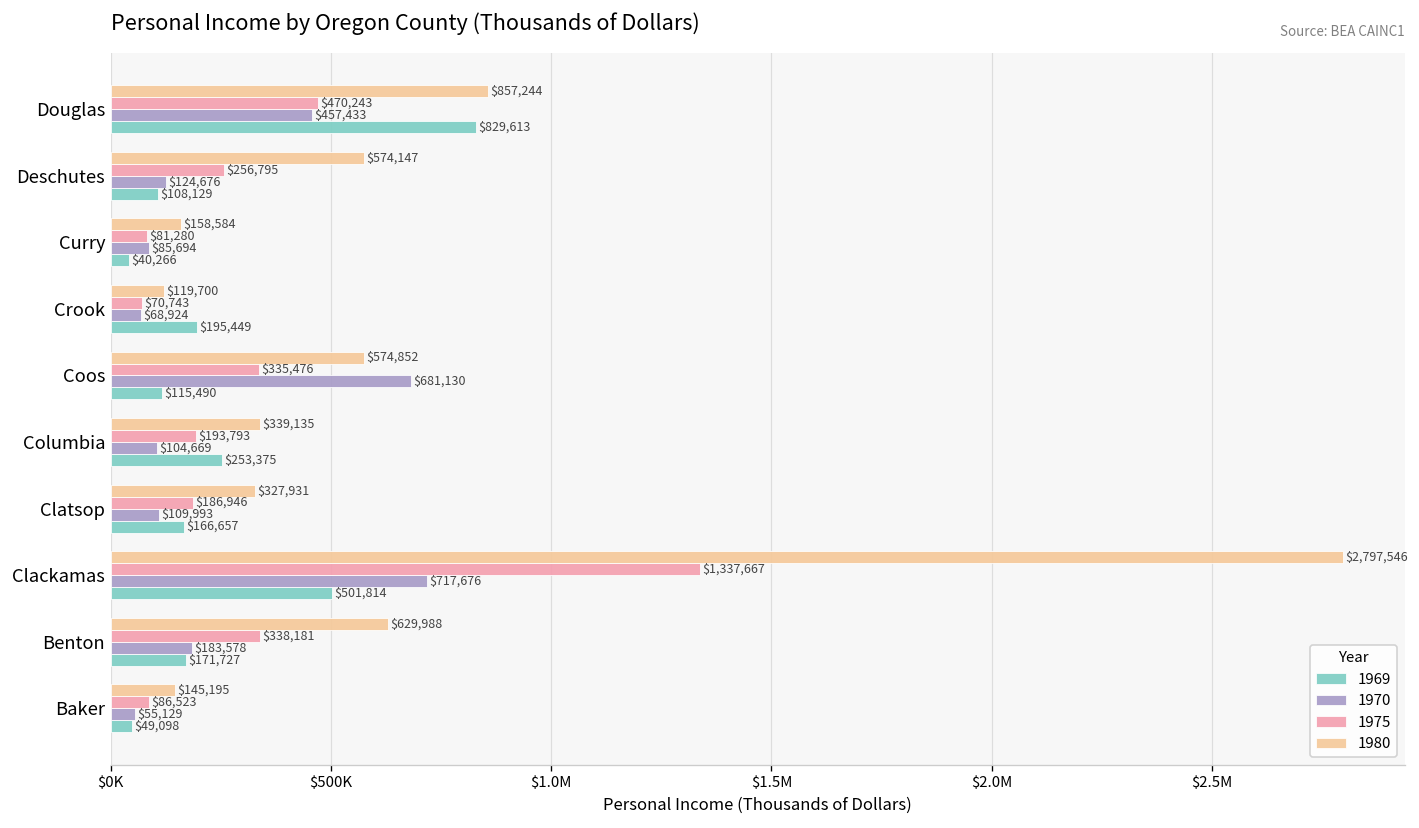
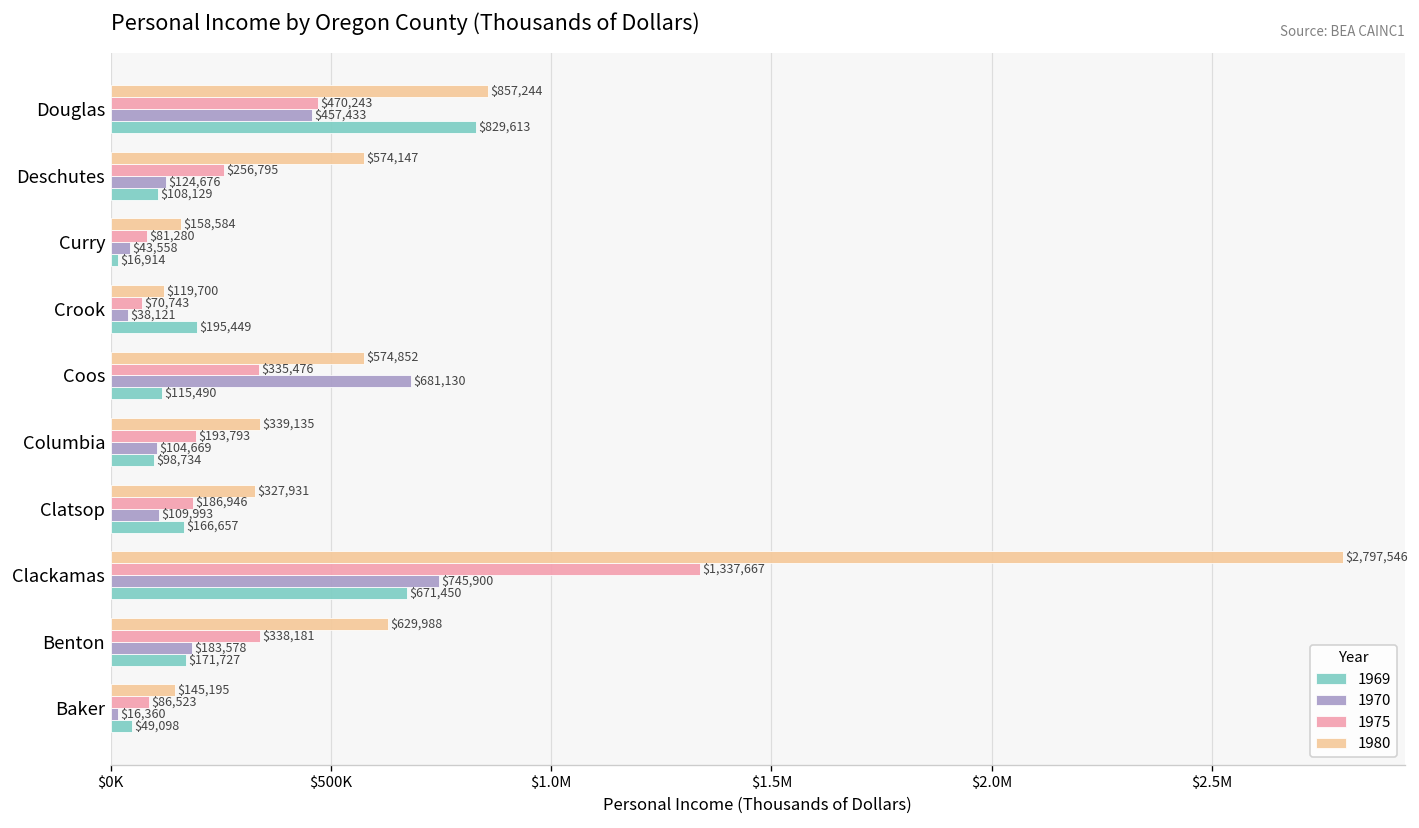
1970, Curry: $85,694 -> $43,558
1969, Curry: $40,266 -> $16,914
1970, Crook: $68,924 -> $38,121
1969, Columbia: $253,375 -> $98,734
1970, Clackamas: $717,676 -> $745,900
1969, Clackamas: $501,814 -> $671,450
1970, Baker: $55,129 -> $16,360
